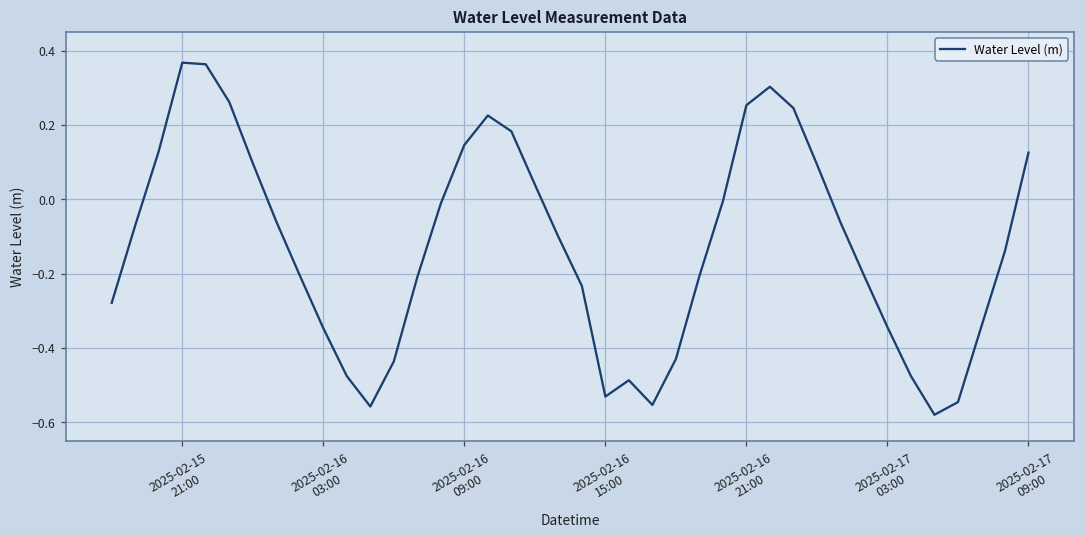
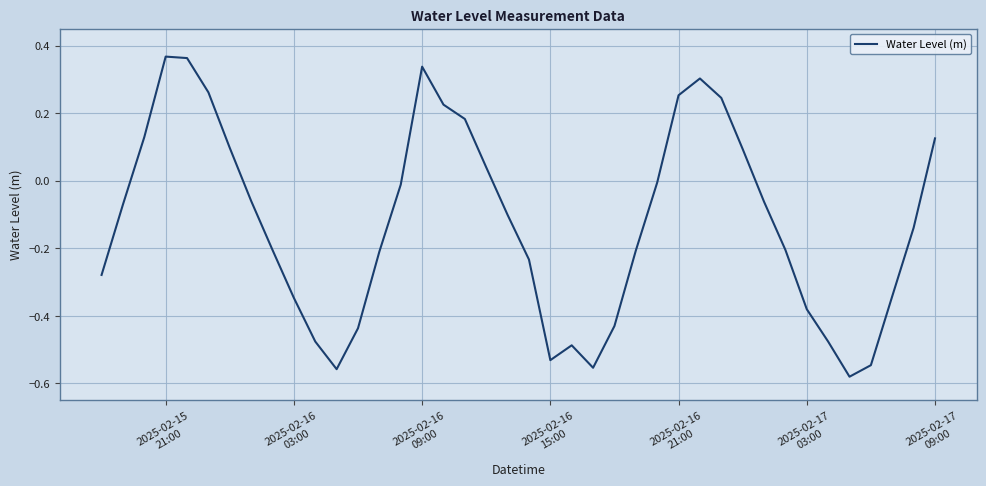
2025-02-16 09:00: 0.15 -> 0.34
2025-02-17 03:00: -0.34 -> -0.38
